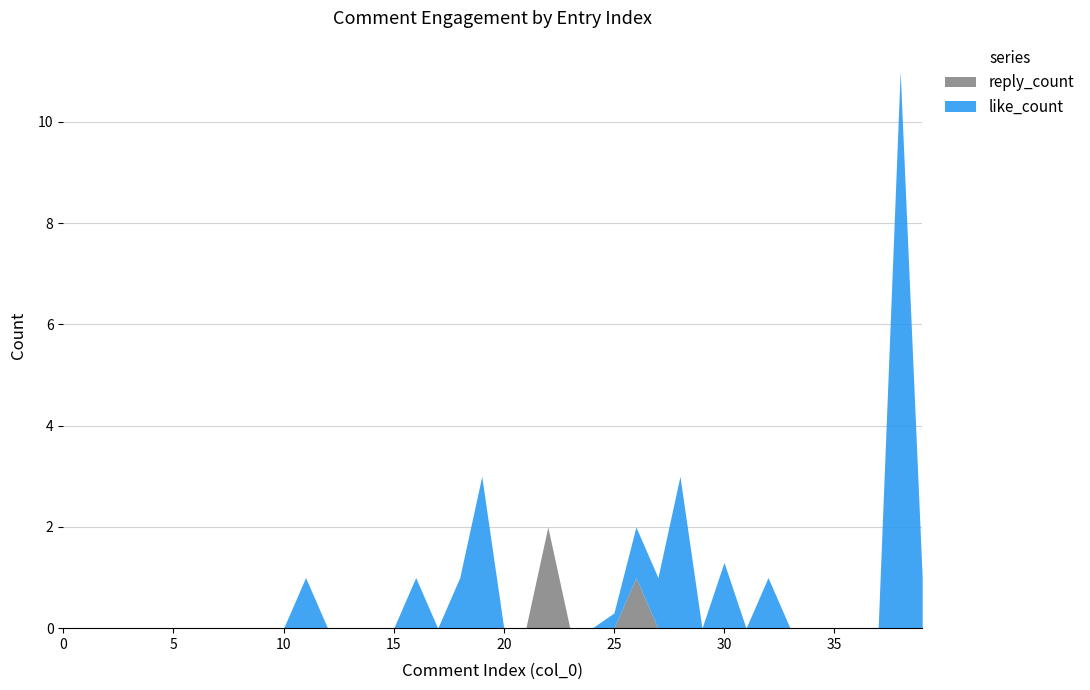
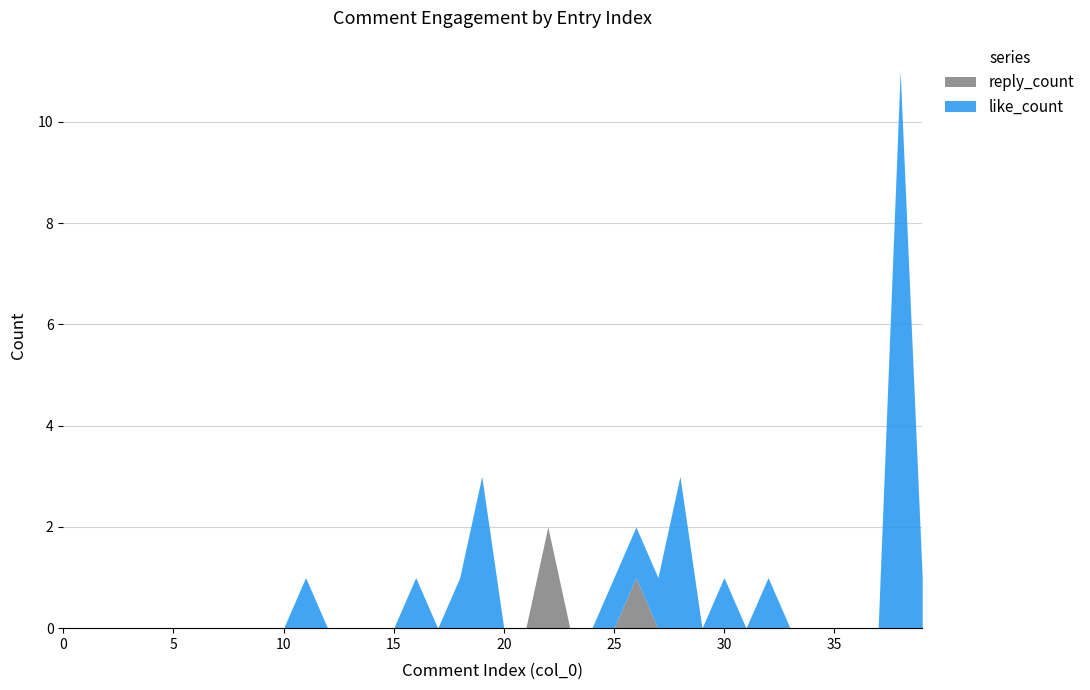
like_count, 25: 0.3 -> 1.0
like_count, 30: 1.3 -> 1.0
